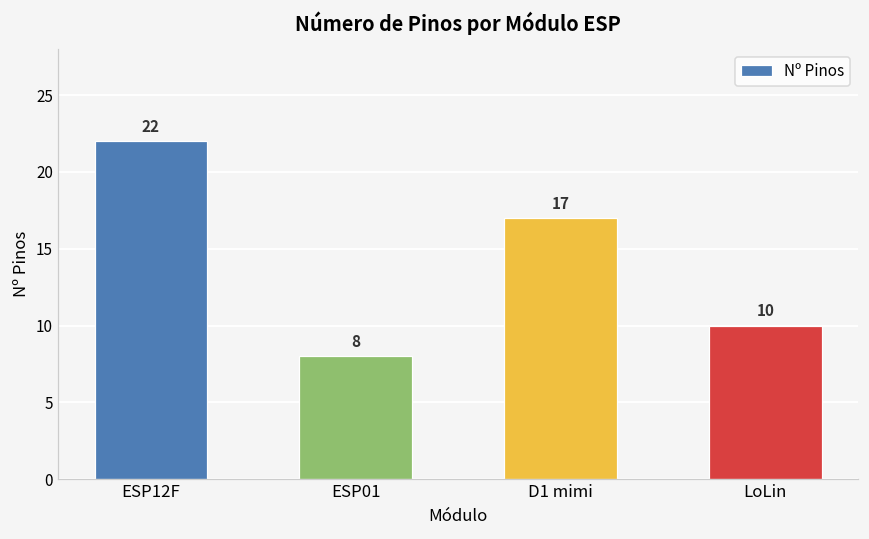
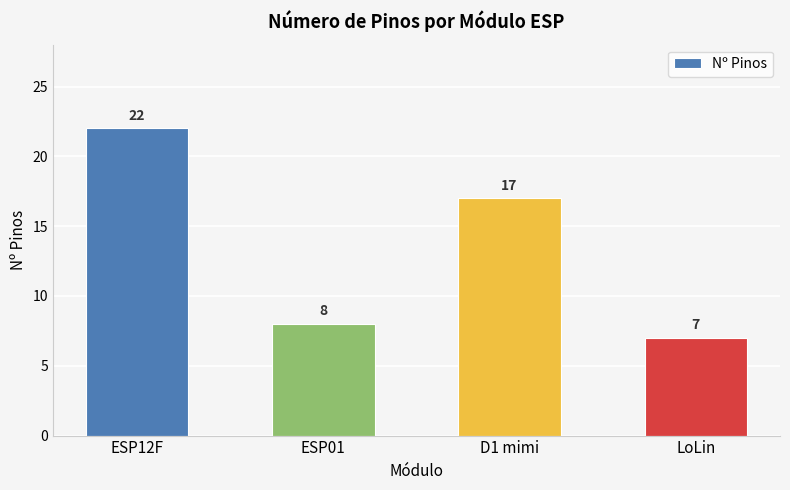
LoLin: 10 -> 7
